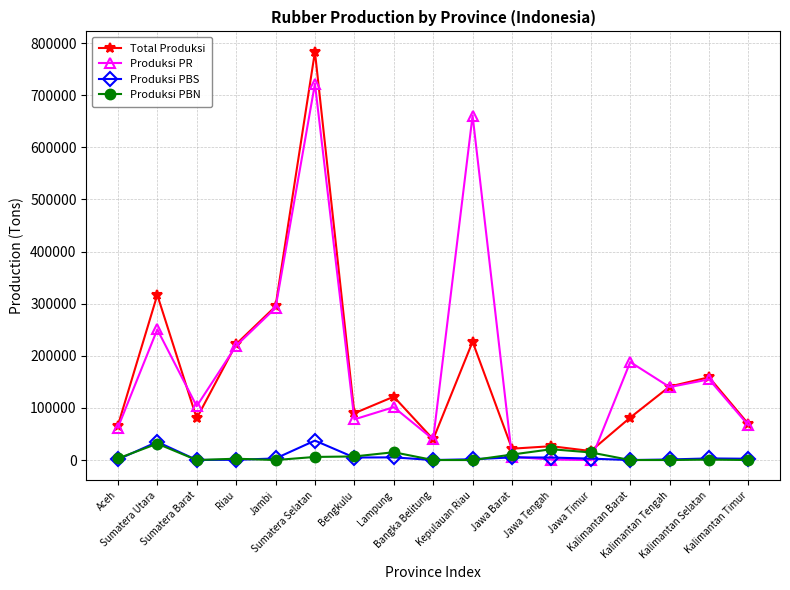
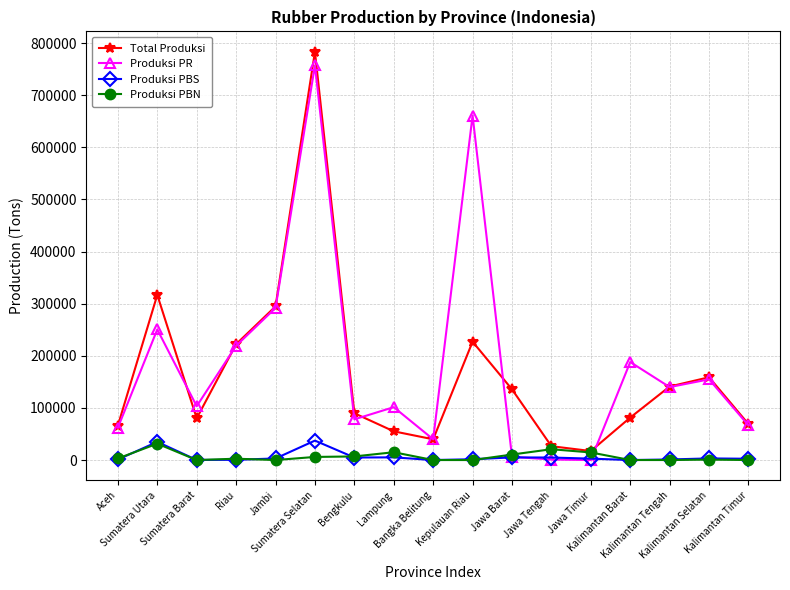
Produksi PR, Sumatera Selatan: 720000 -> 760000
Total Produksi, Lampung: 120000 -> 60000
Total Produksi, Jawa Barat: 20000 -> 140000
